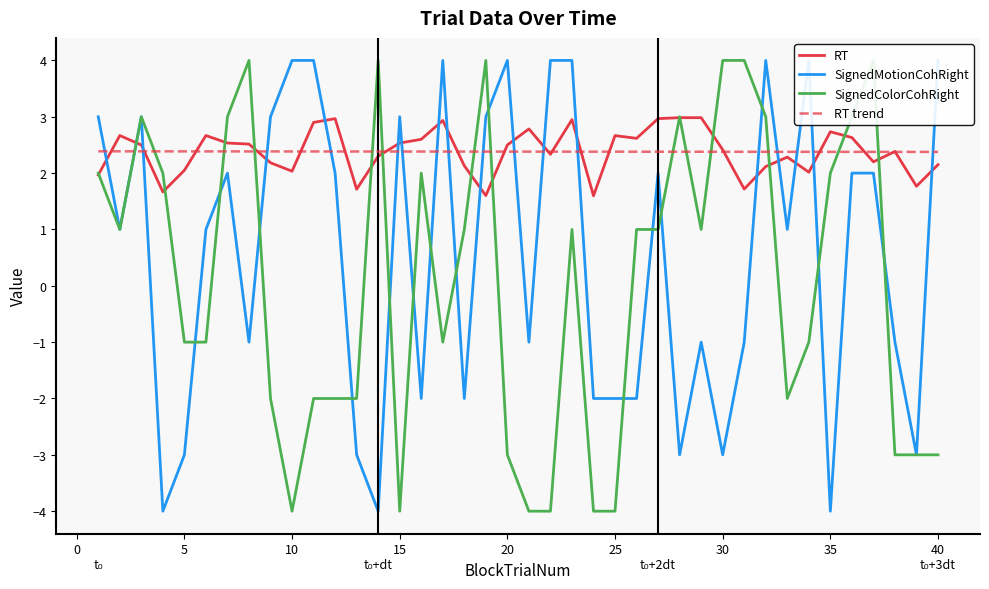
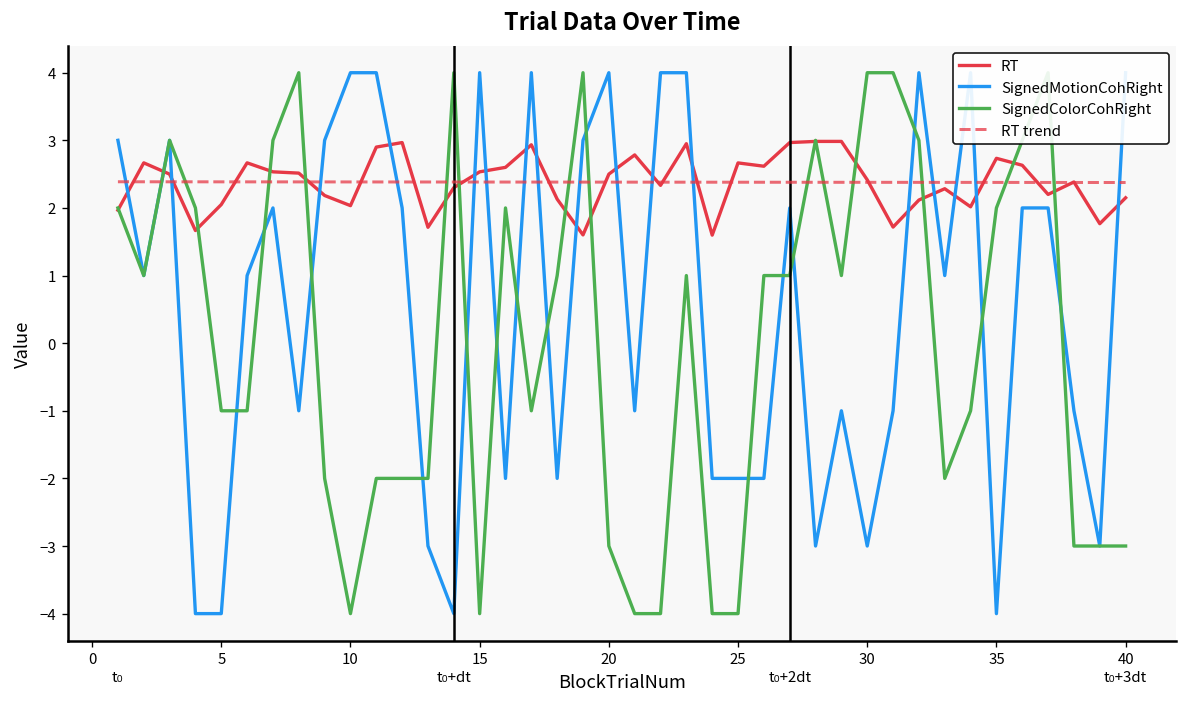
SignedMotionCohRight, 5: -3 -> -4
SignedMotionCohRight, 15: 3 -> 4
